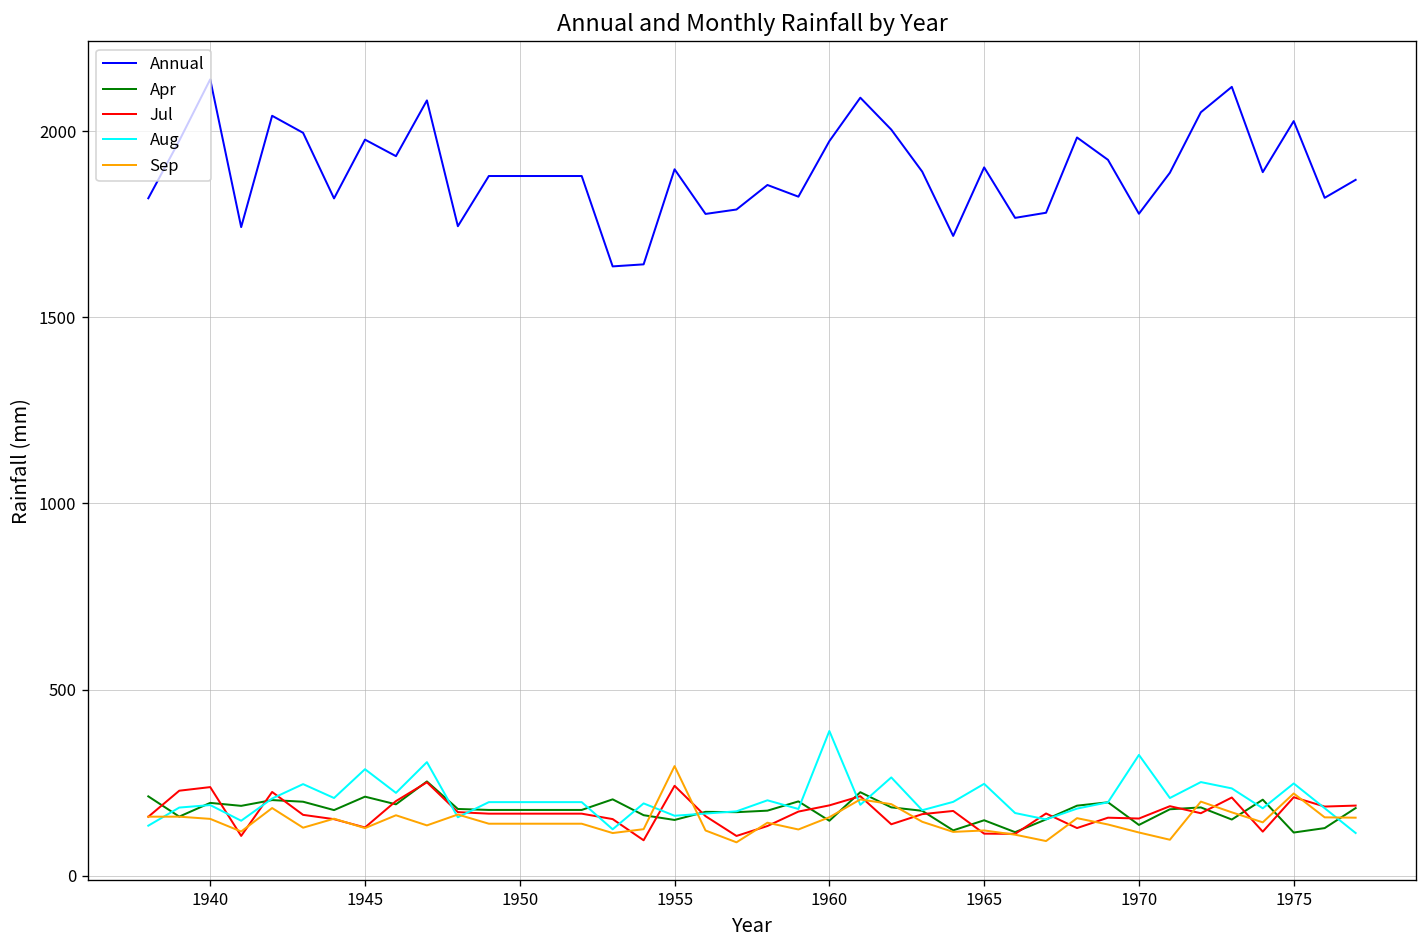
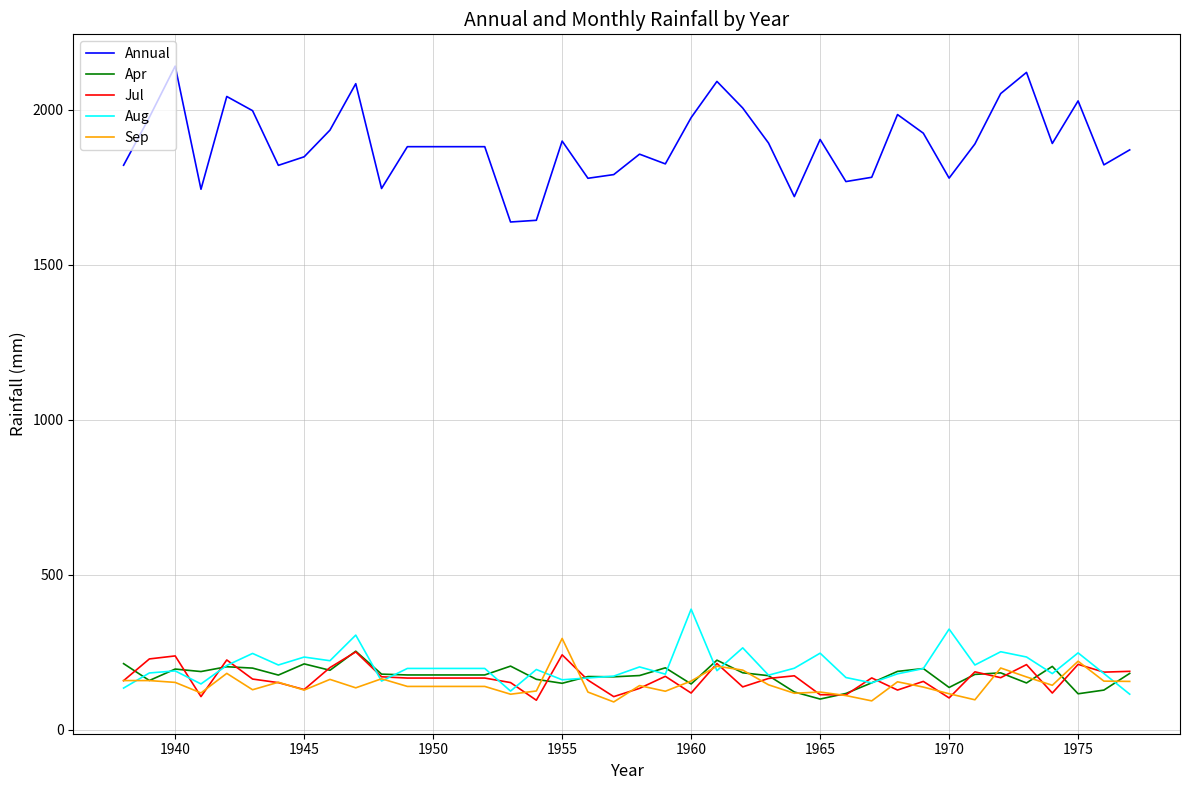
Annual, 1945: 1980 -> 1850
Aug, 1945: 290 -> 230
Jul, 1960: 190 -> 120
Apr, 1965: 150 -> 100
Jul, 1970: 150 -> 100
